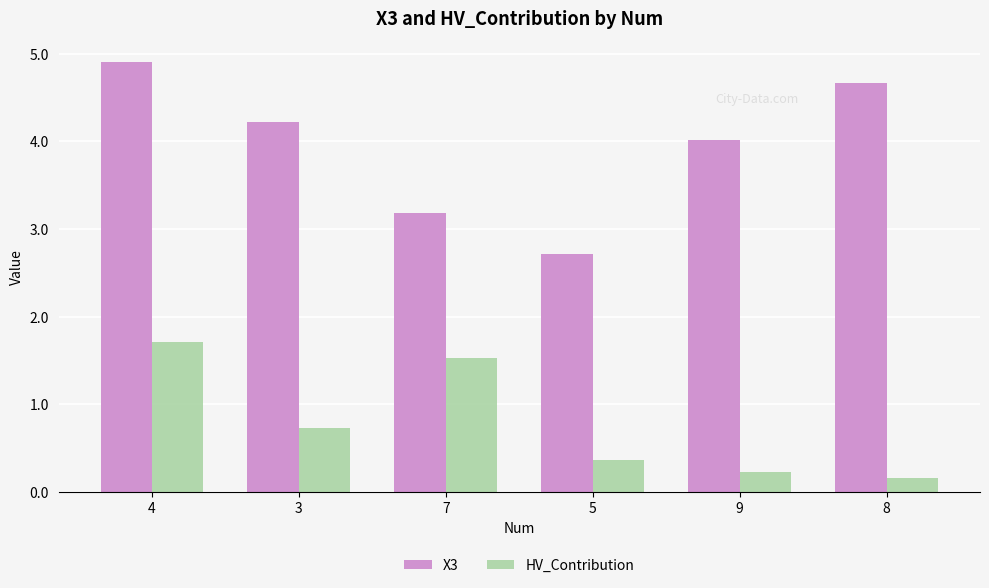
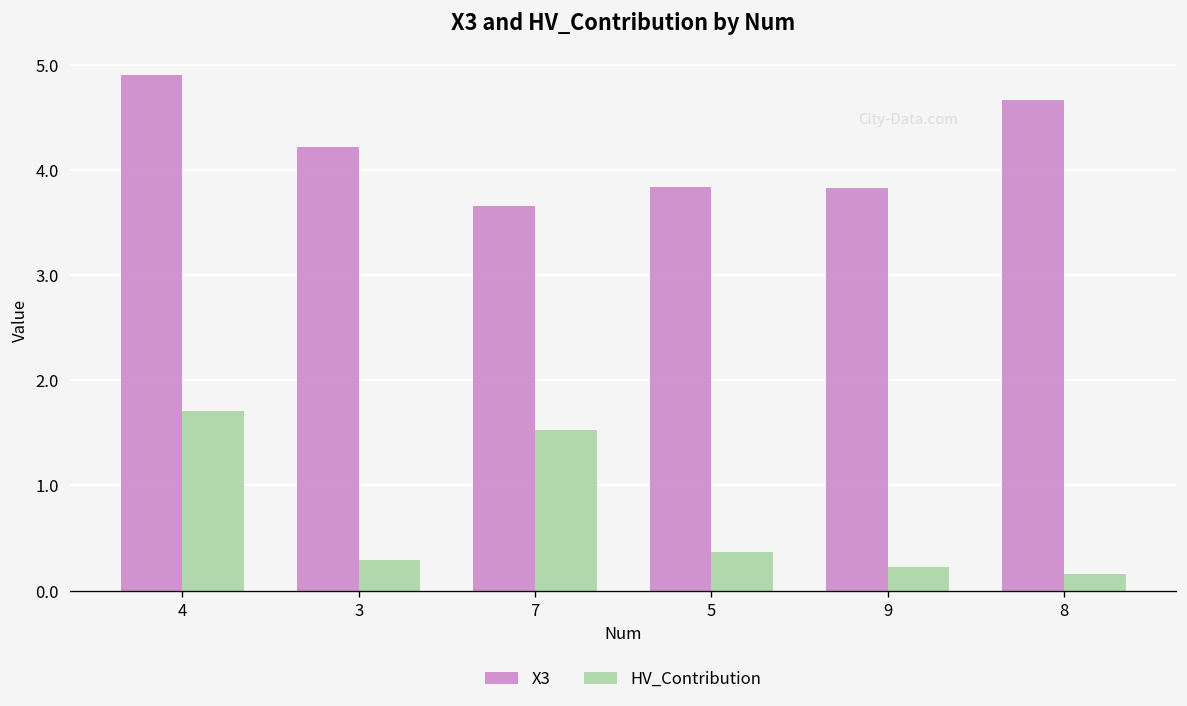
HV_Contribution, 3: 0.7 -> 0.3
X3, 7: 3.2 -> 3.7
X3, 5: 2.7 -> 3.8
X3, 9: 4.0 -> 3.8
